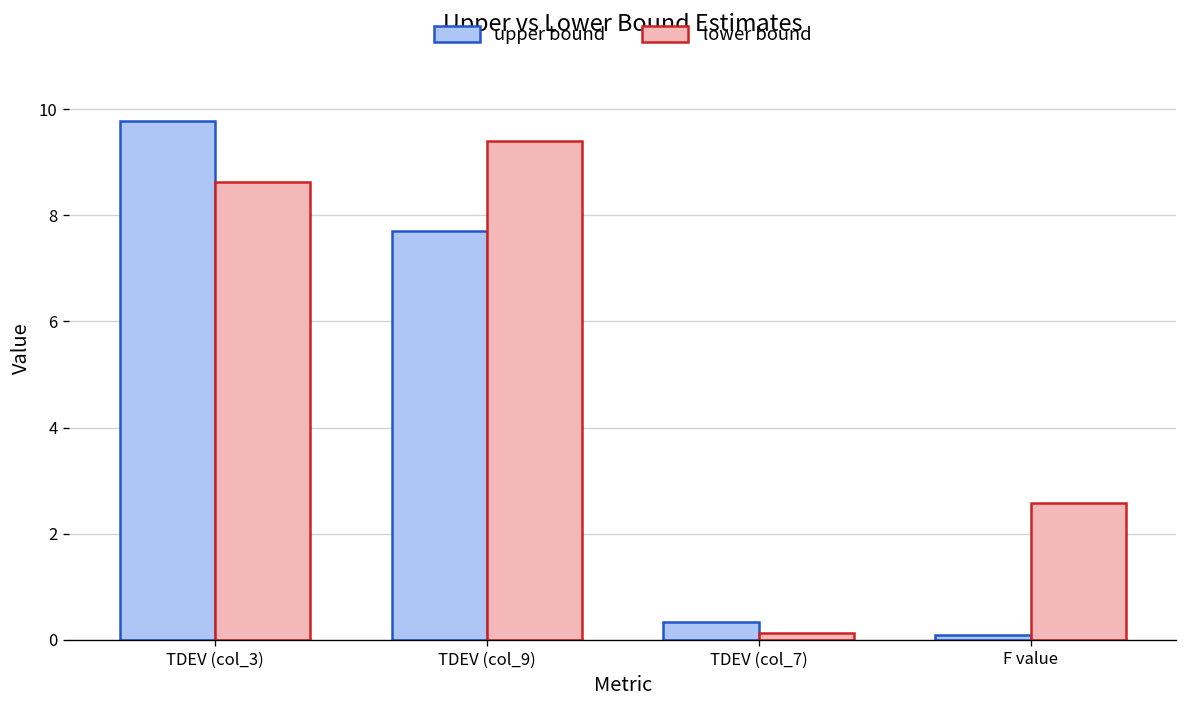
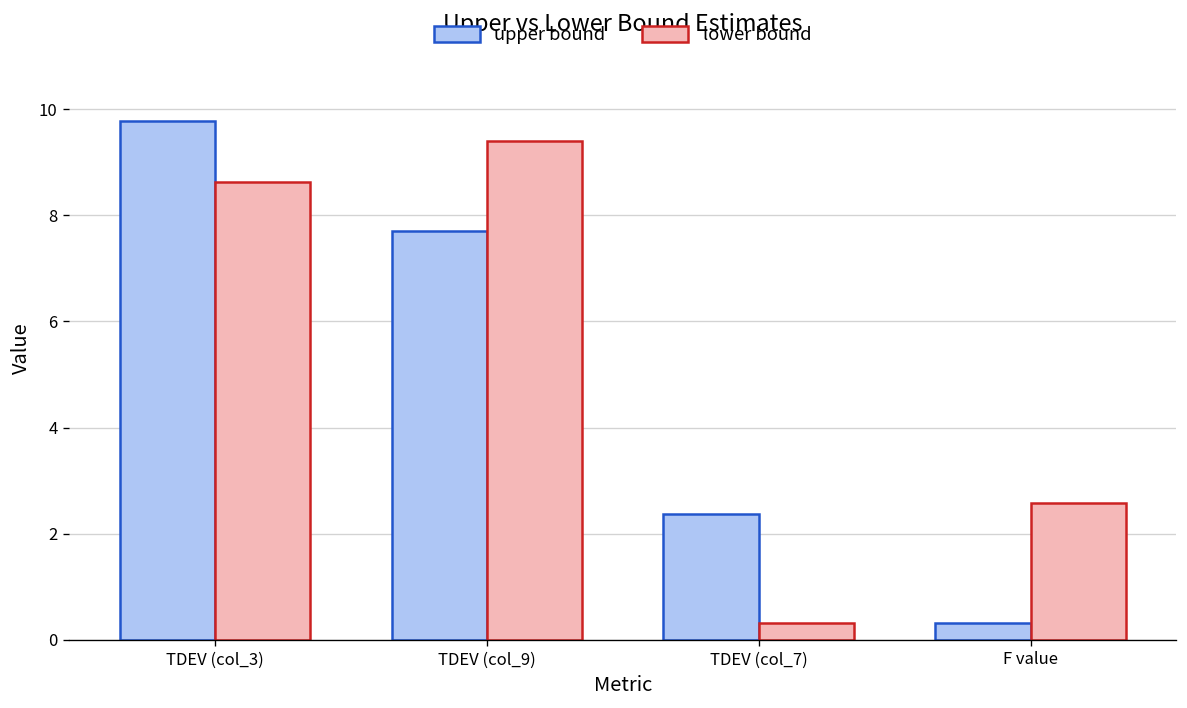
upper bound, TDEV (col_7): 0.3 -> 2.4
lower bound, TDEV (col_7): 0.1 -> 0.3
upper bound, F value: 0.1 -> 0.3
